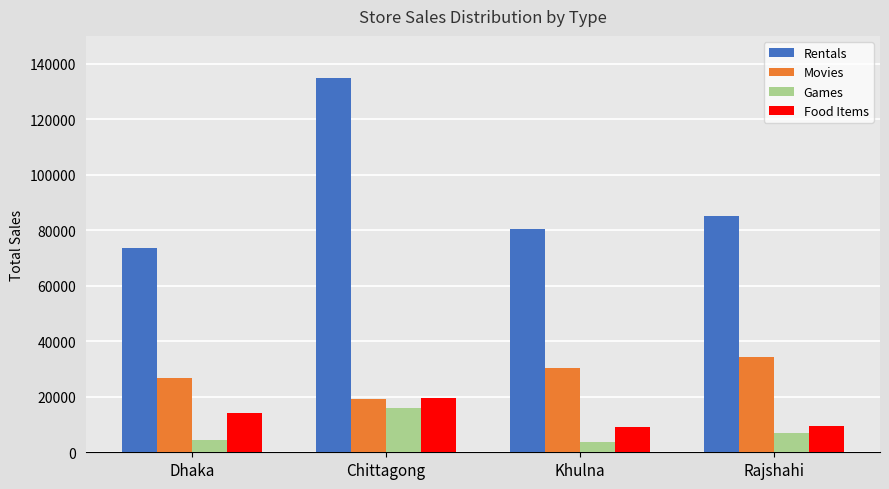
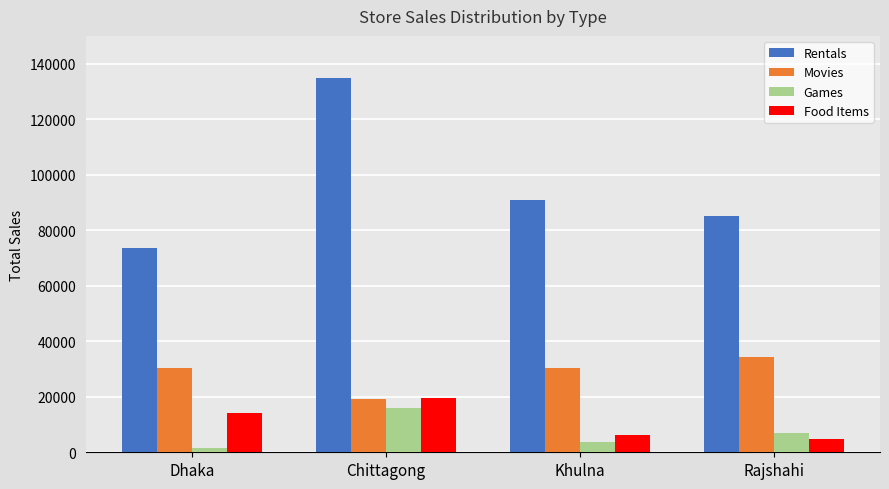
Movies, Dhaka: 27000 -> 31000
Games, Dhaka: 5000 -> 1000
Rentals, Khulna: 81000 -> 91000
Food Items, Khulna: 9000 -> 6000
Food Items, Rajshahi: 10000 -> 5000
